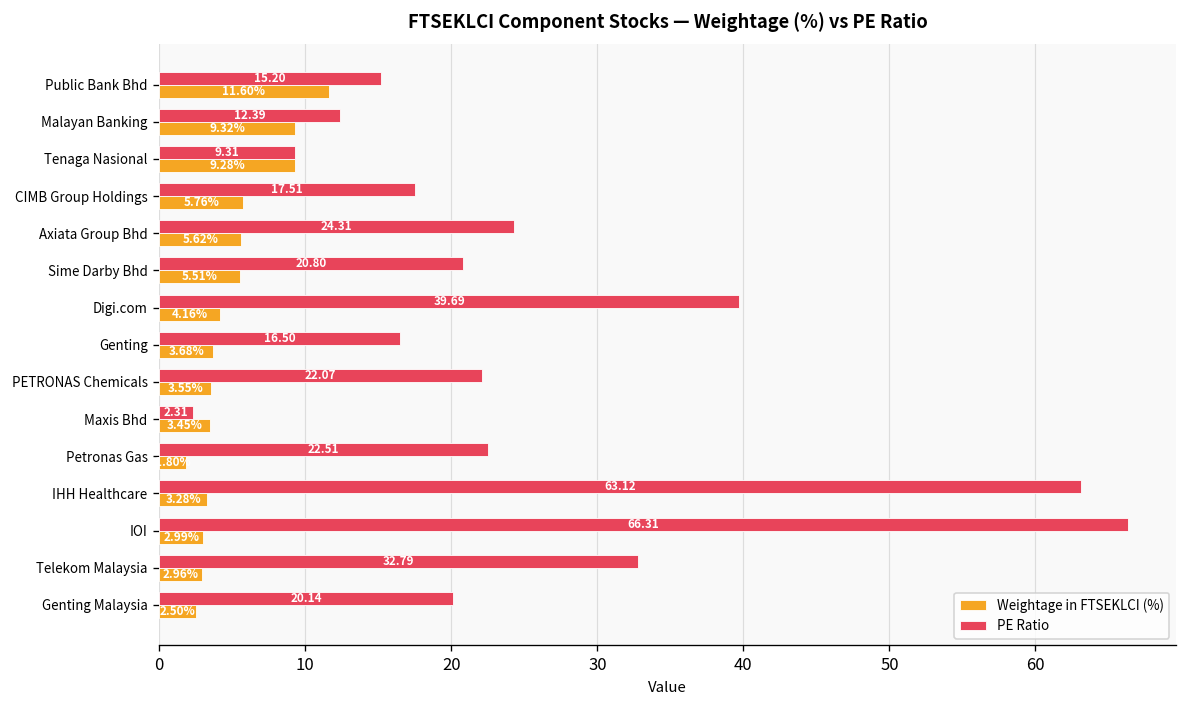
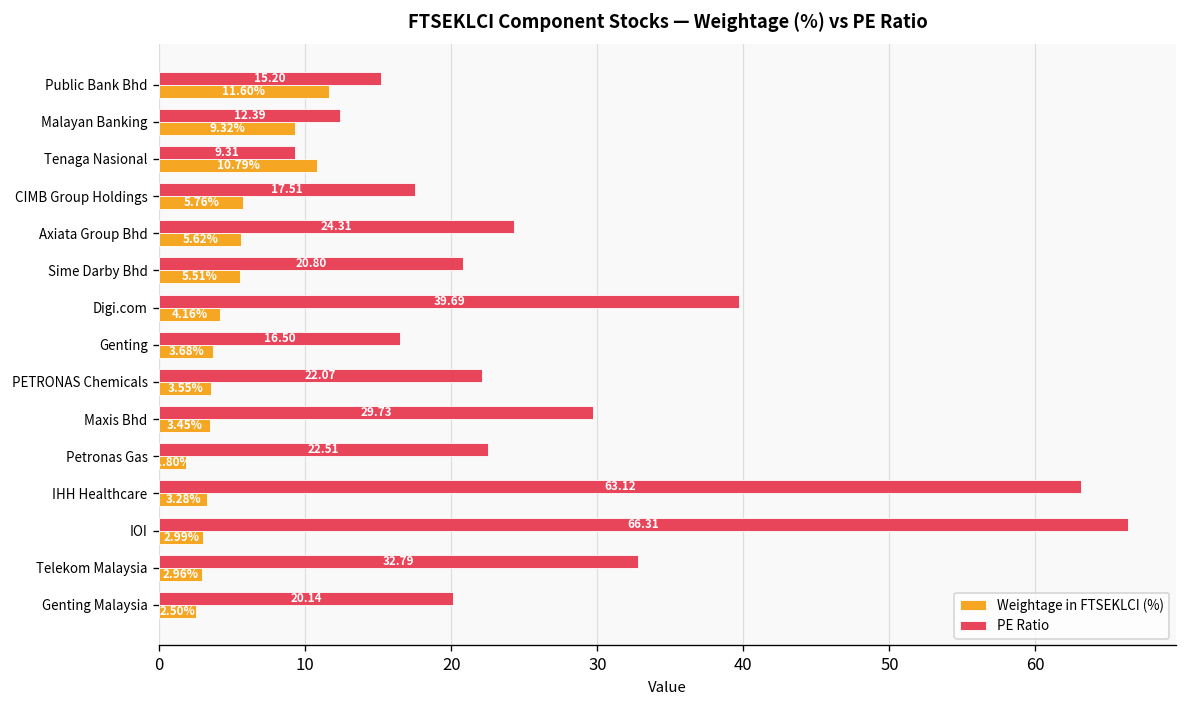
Weightage in FTSEKLCI (%), Tenaga Nasional: 9.28% -> 10.79%
PE Ratio, Maxis Bhd: 2.31 -> 29.73
